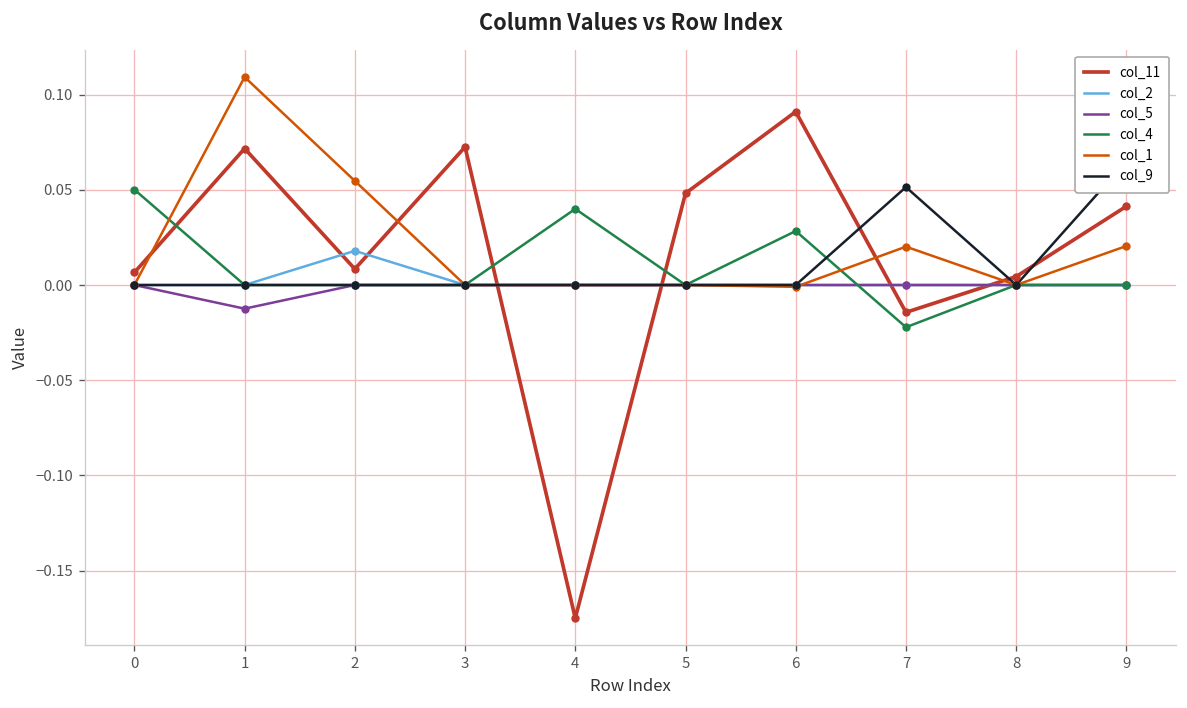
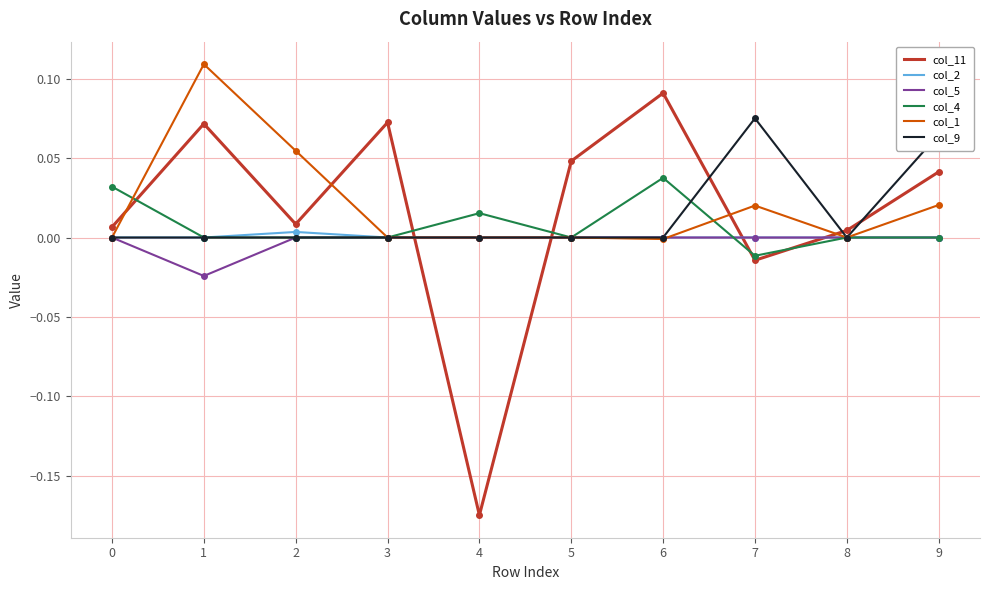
col_4, 0: 0.050 -> 0.032
col_5, 1: -0.012 -> -0.024
col_2, 2: 0.018 -> 0.004
col_4, 4: 0.040 -> 0.015
col_4, 6: 0.028 -> 0.038
col_4, 7: -0.022 -> -0.012
col_9, 7: 0.051 -> 0.075
